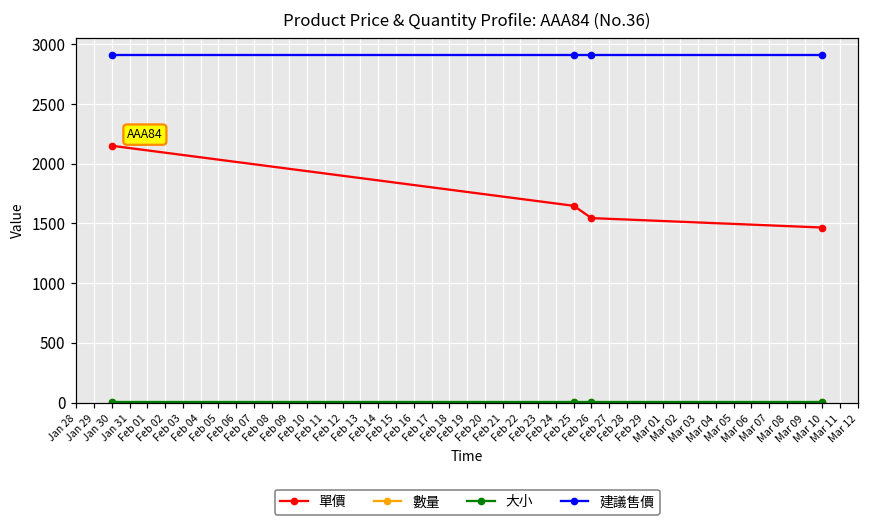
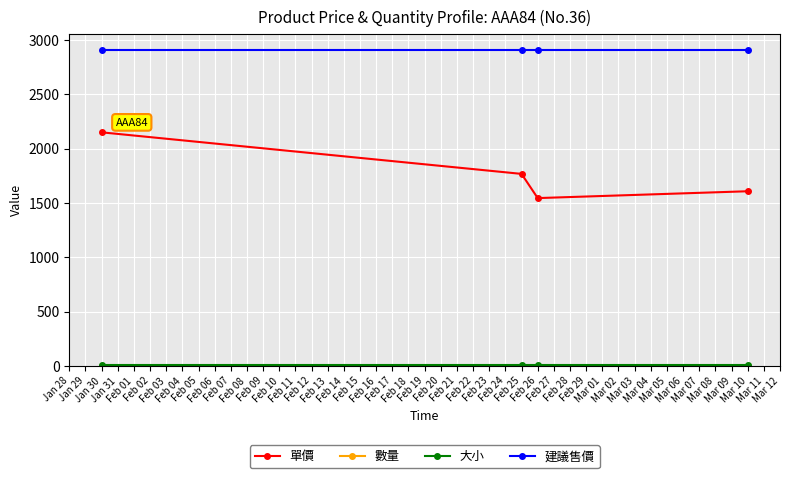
單價, Feb 25: 1650 -> 1770
單價, Mar 10: 1470 -> 1610
